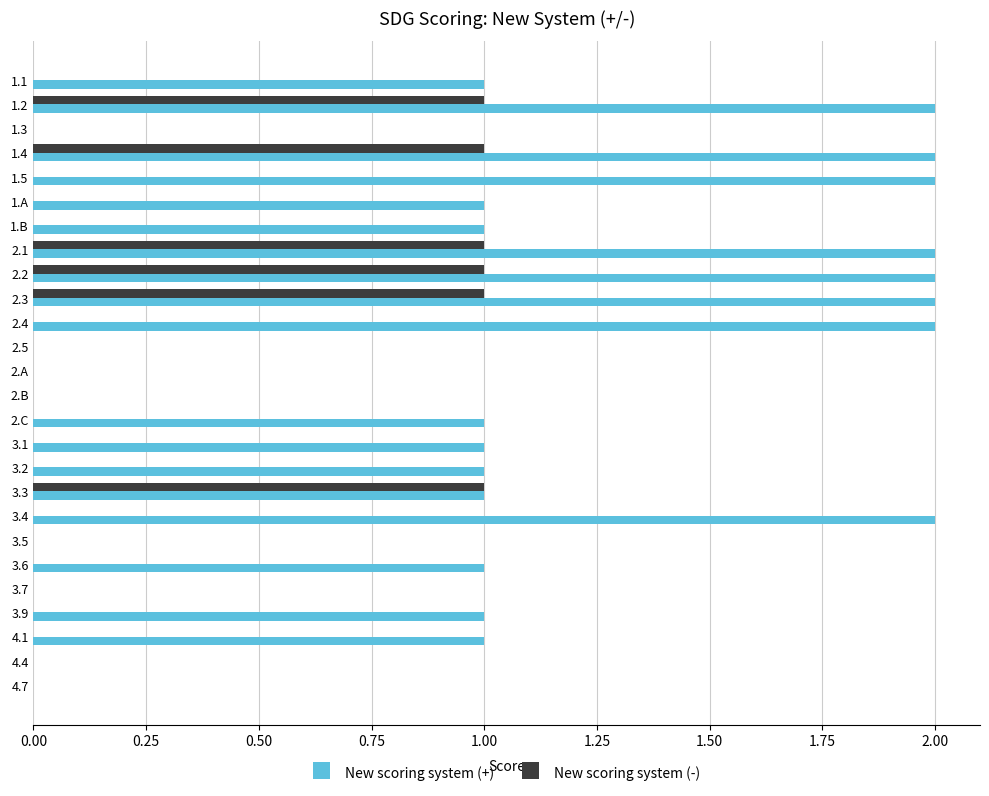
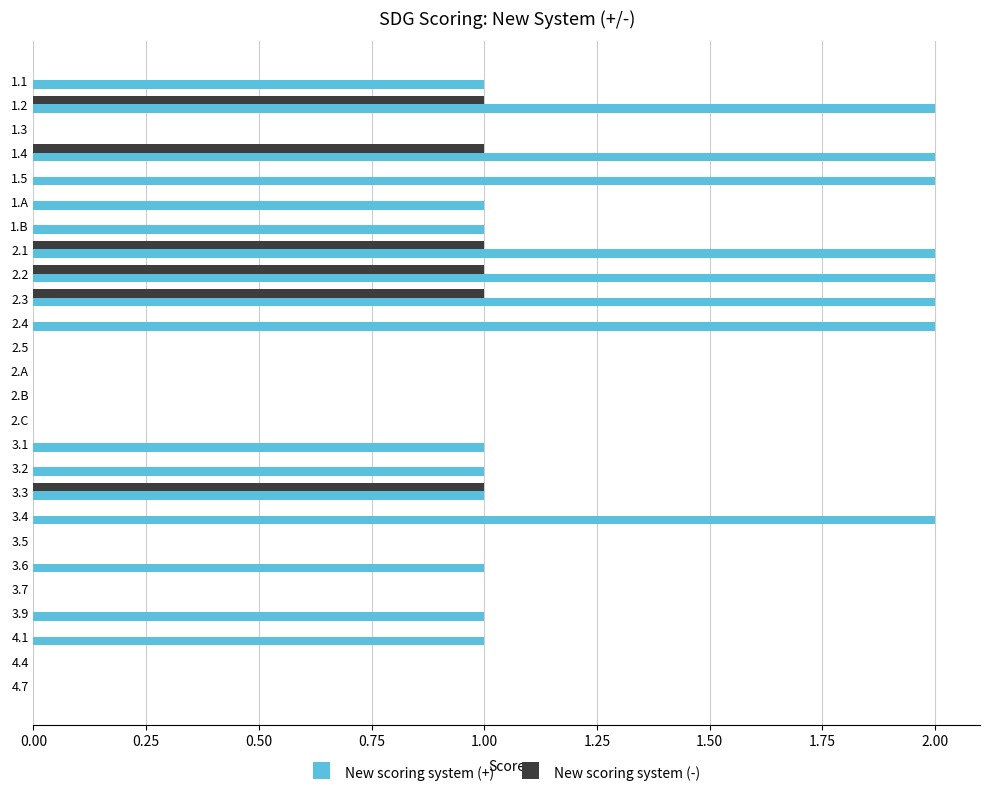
New scoring system (+), 2.C: 1 -> 0
